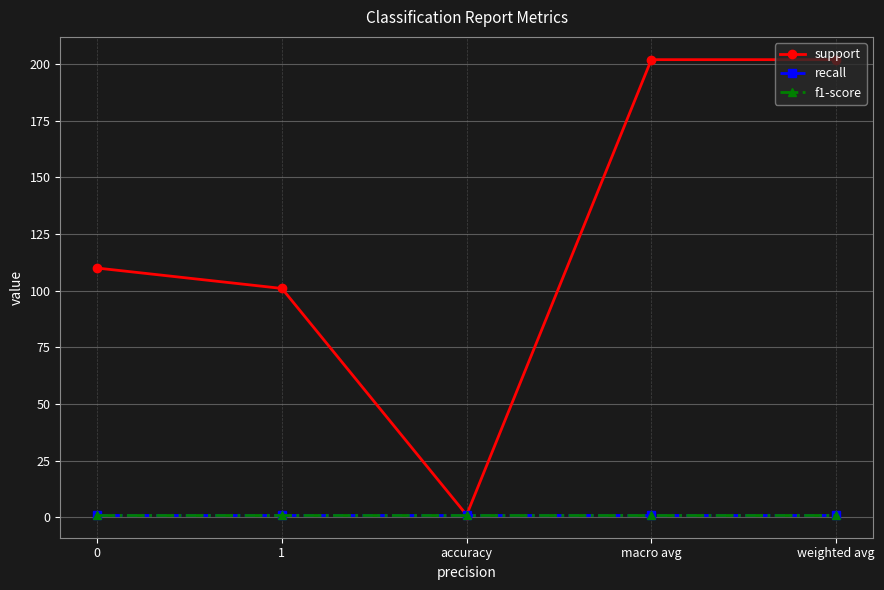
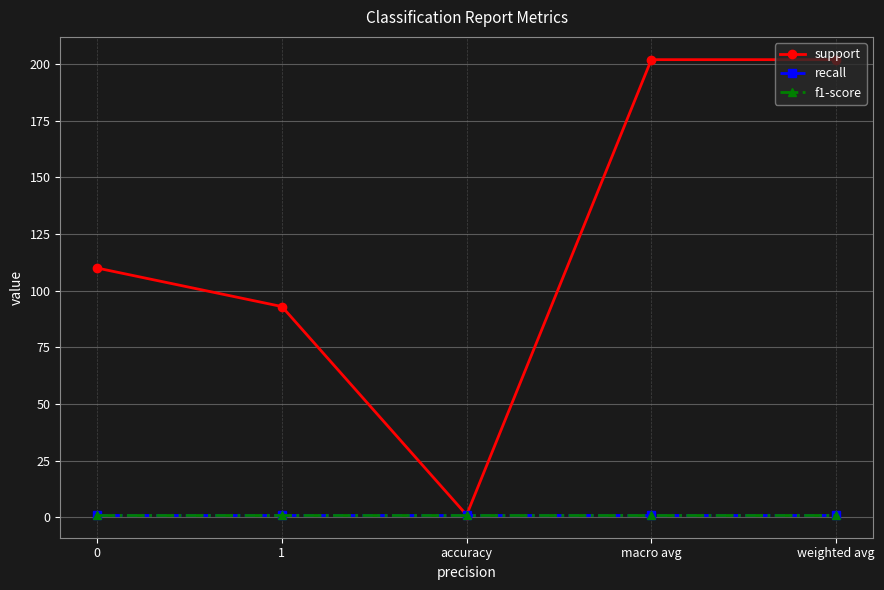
support, 1: 101 -> 93
